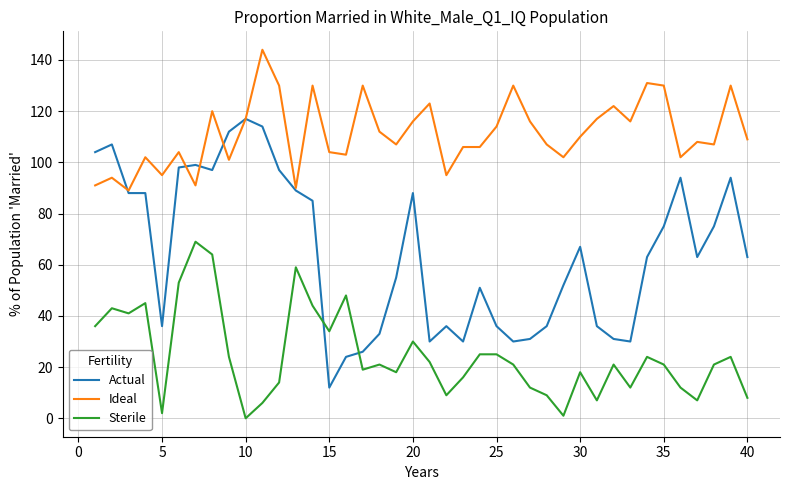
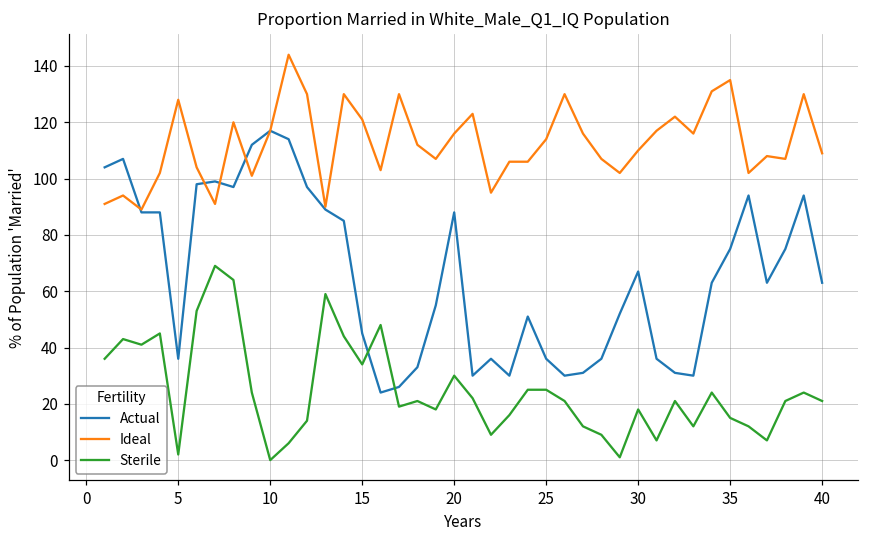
Ideal, 5: 95 -> 128
Actual, 15: 12 -> 45
Ideal, 15: 104 -> 121
Ideal, 35: 130 -> 135
Sterile, 35: 21 -> 15
Sterile, 40: 8 -> 21
